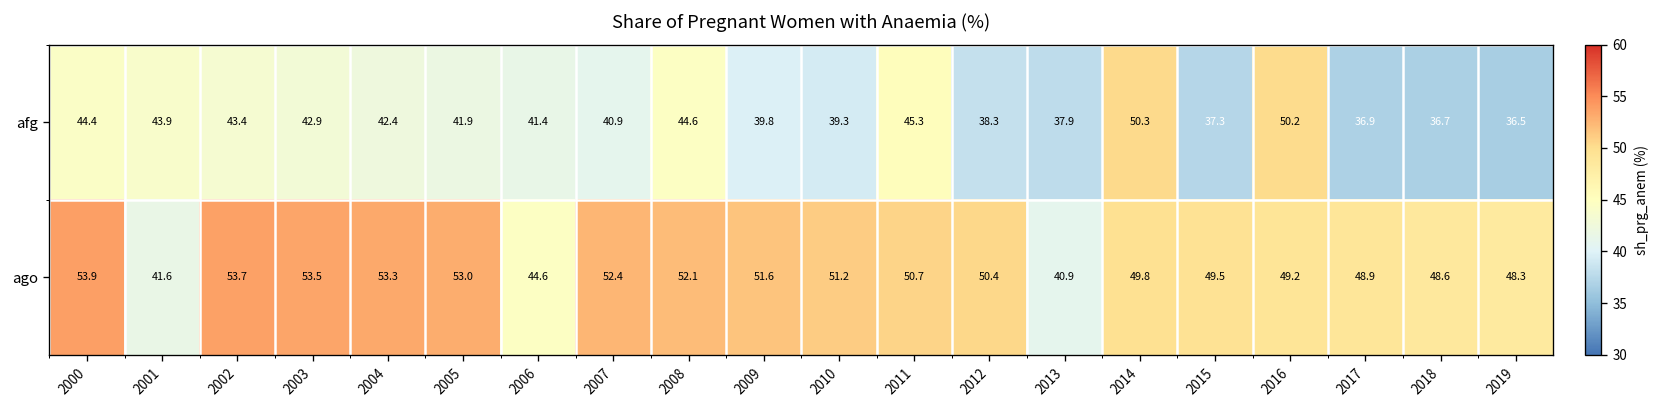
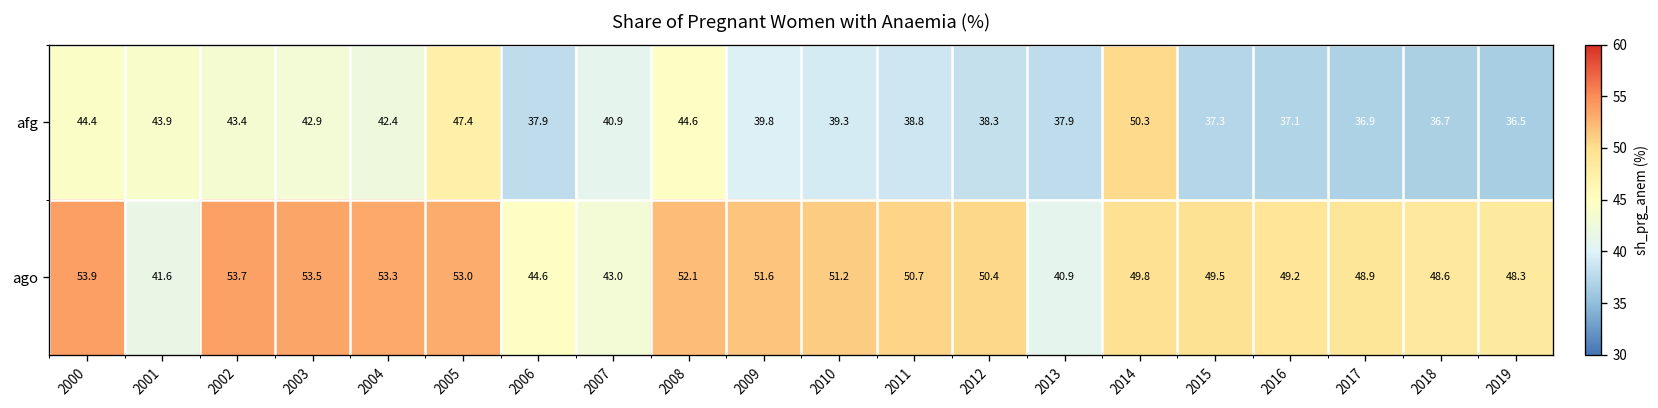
afg, 2005: 41.9 -> 47.4
afg, 2006: 41.4 -> 37.9
afg, 2011: 45.3 -> 38.8
afg, 2016: 50.2 -> 37.1
ago, 2007: 52.4 -> 43.0
